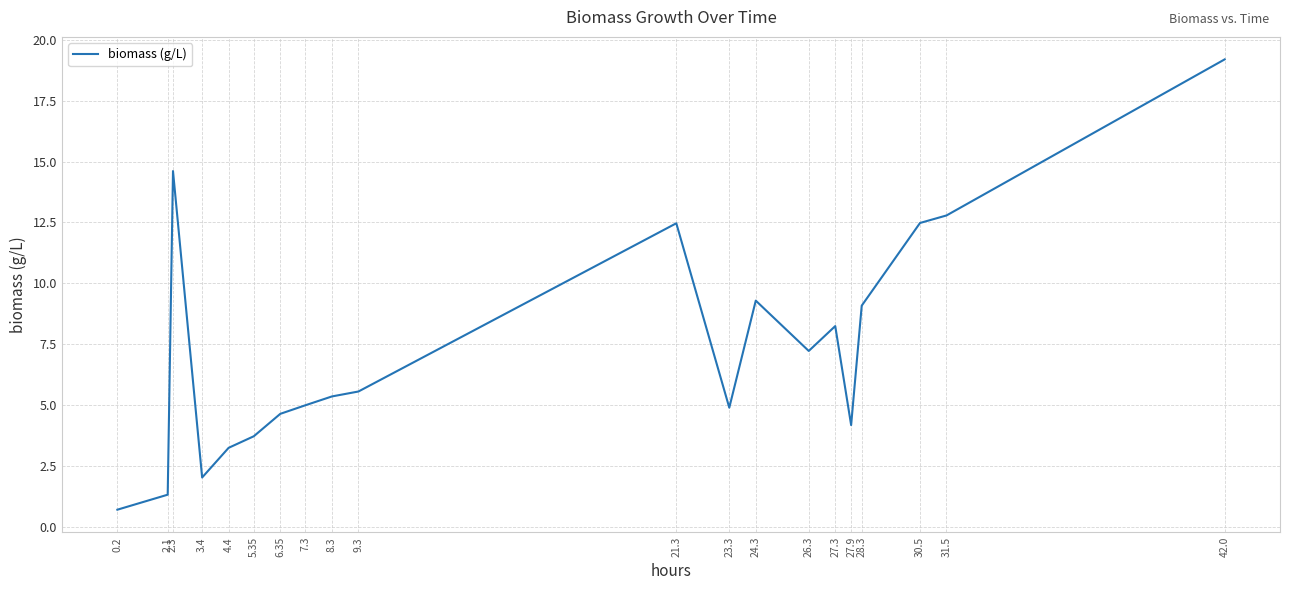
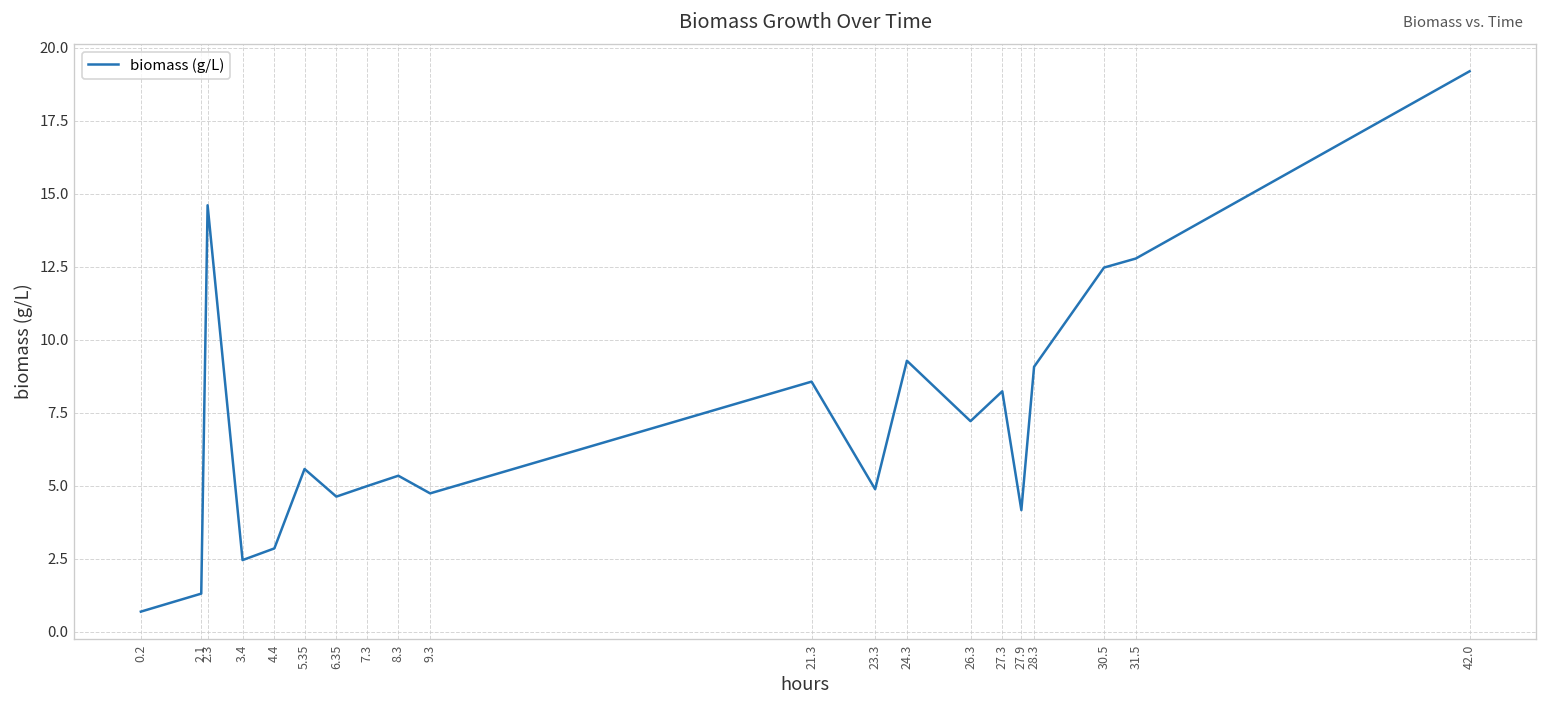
3.4: 2.0 -> 2.5
4.4: 3.2 -> 2.9
5.35: 3.7 -> 5.6
9.3: 5.6 -> 4.7
21.3: 12.5 -> 8.6
